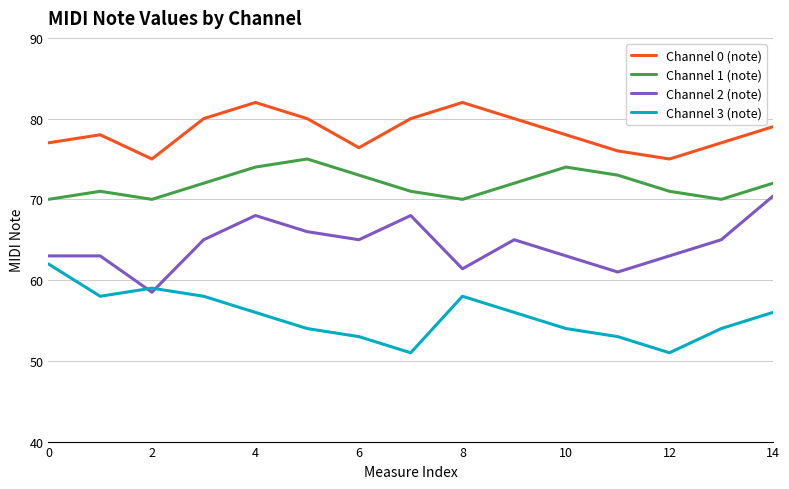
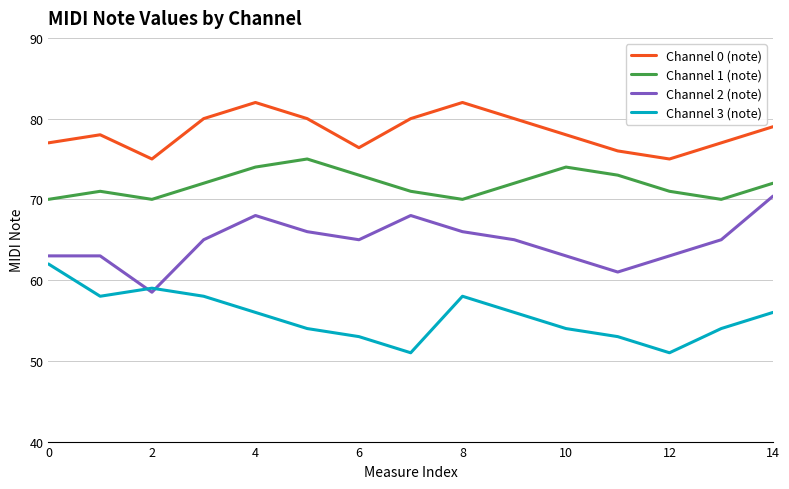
Channel 2 (note), 8: 61 -> 66
